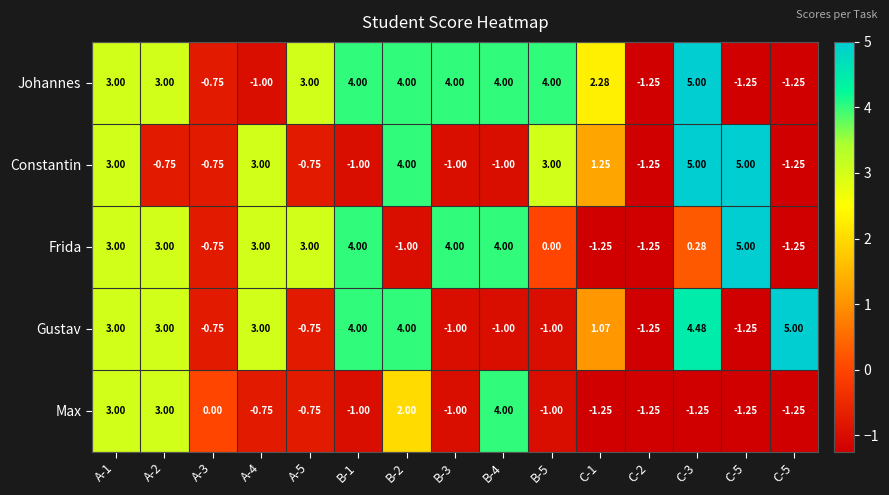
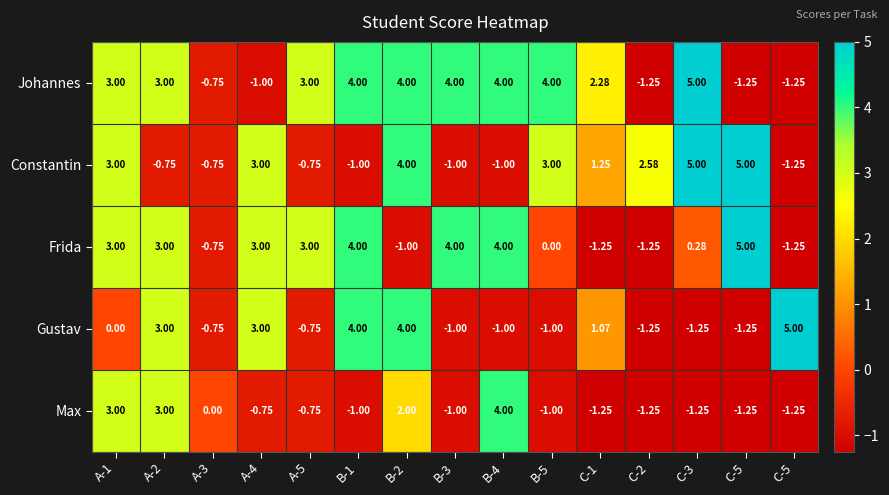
Constantin, C-2: -1.25 -> 2.58
Gustav, A-1: 3.00 -> 0.00
Gustav, C-3: 4.48 -> -1.25
